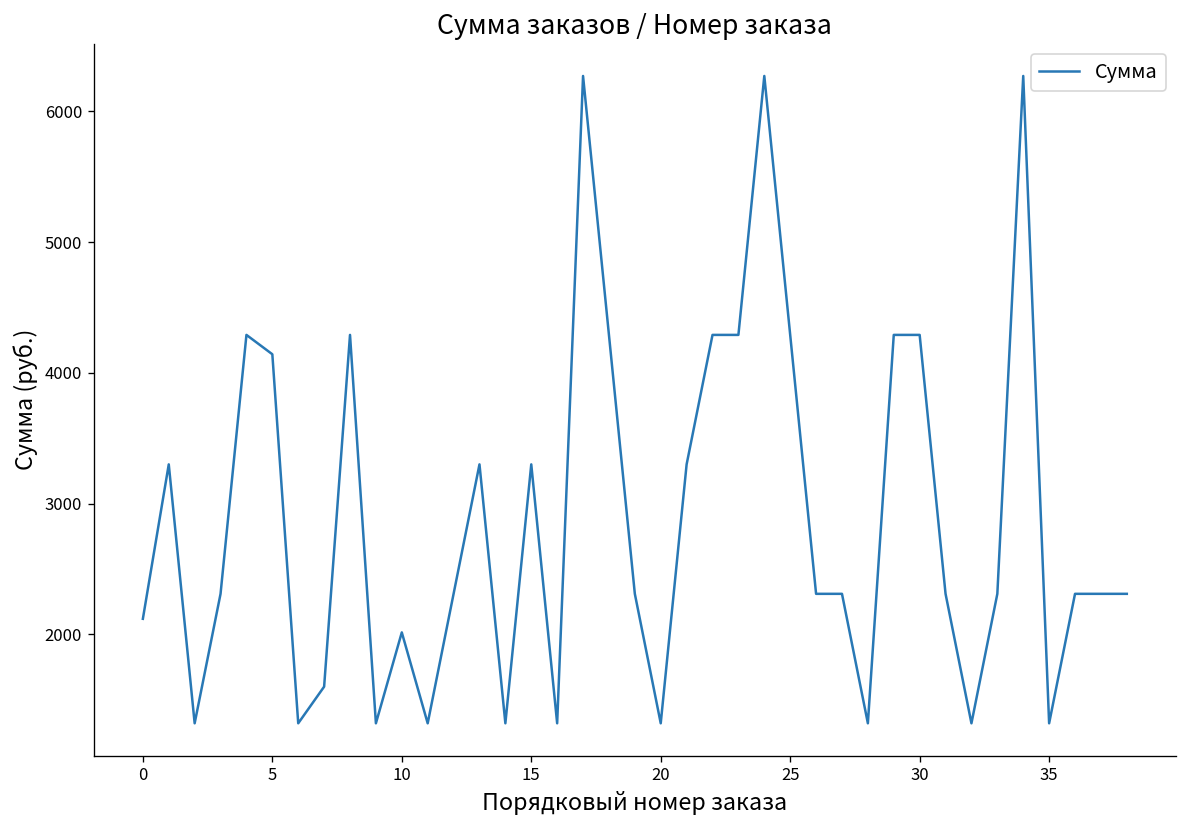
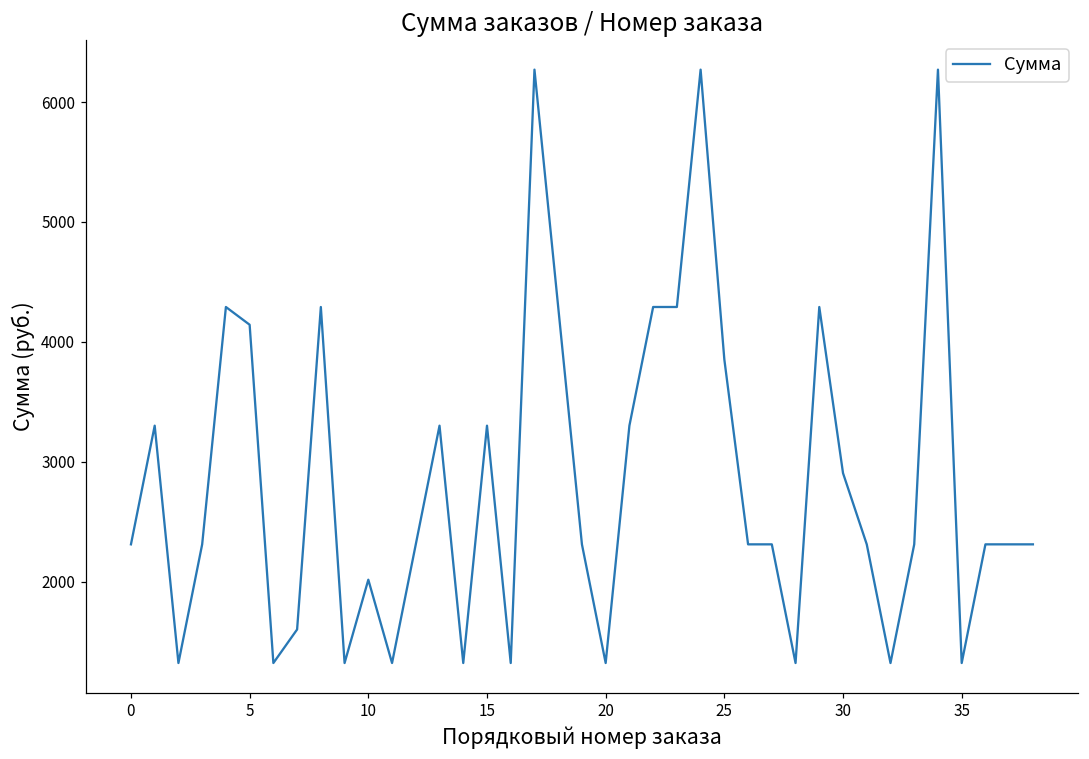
0: 2120 -> 2310
25: 4290 -> 3850
30: 4290 -> 2900
